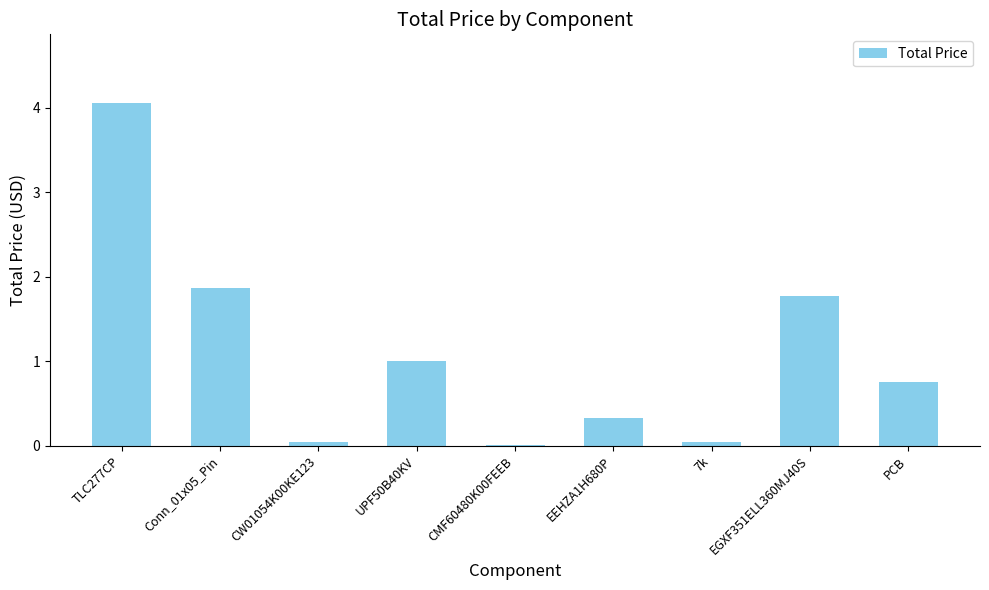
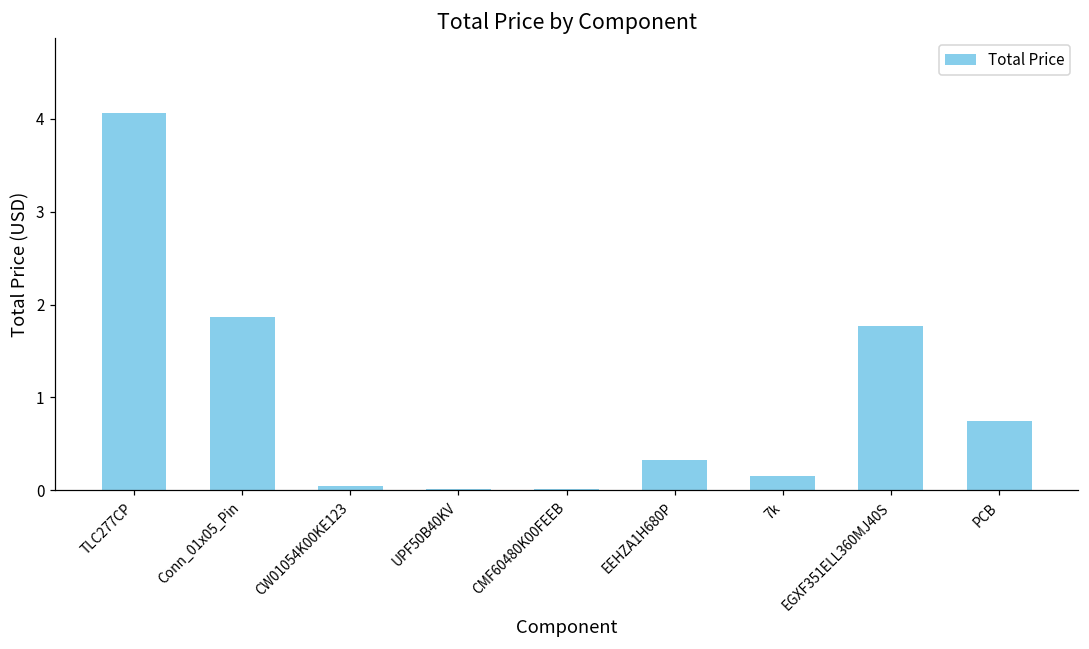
UPF50B40KV: 1.0 -> 0.0
7k: 0.0 -> 0.2
